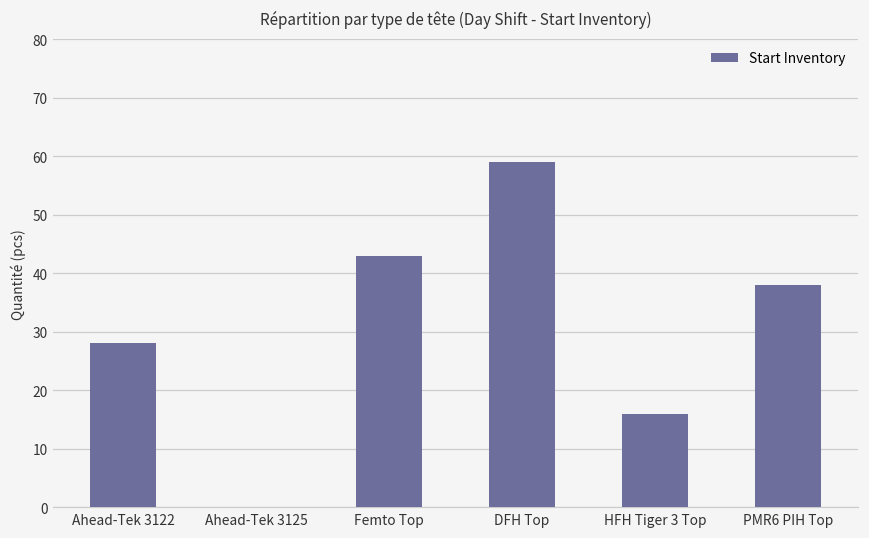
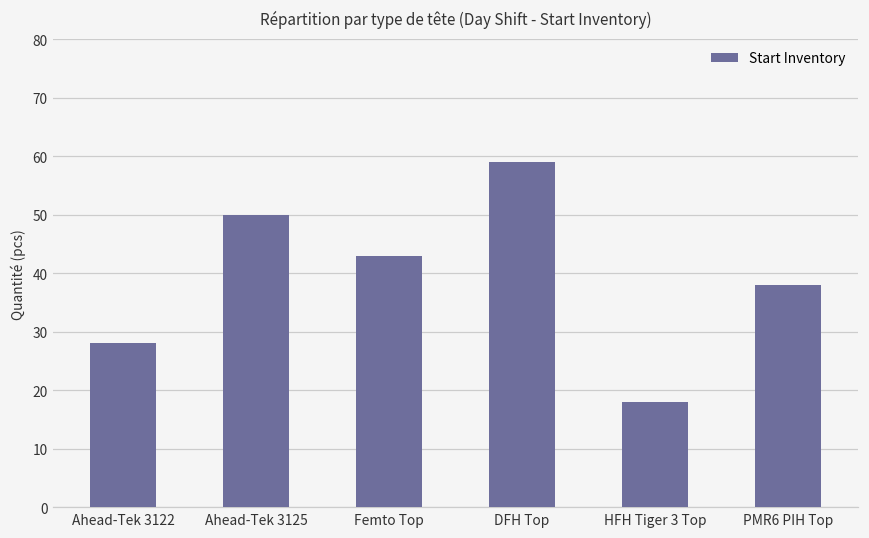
Ahead-Tek 3125: 0 -> 50
HFH Tiger 3 Top: 16 -> 18
